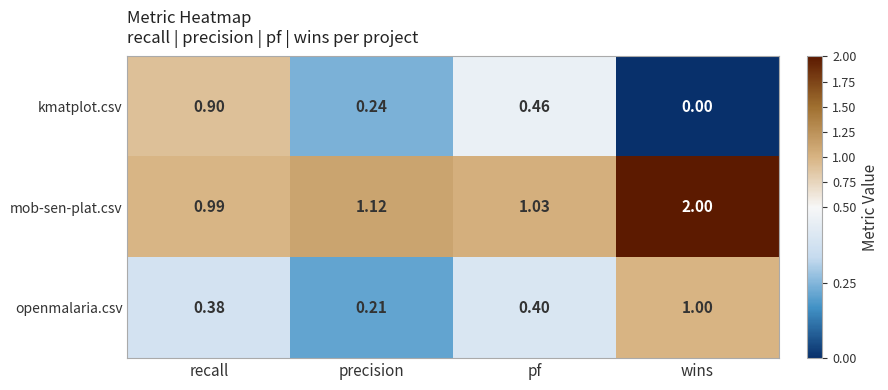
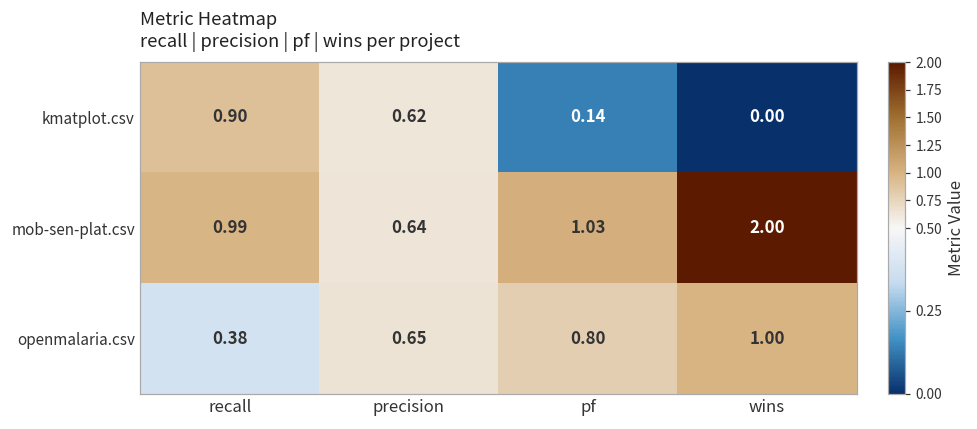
kmatplot.csv, precision: 0.24 -> 0.62
kmatplot.csv, pf: 0.46 -> 0.14
mob-sen-plat.csv, precision: 1.12 -> 0.64
openmalaria.csv, precision: 0.21 -> 0.65
openmalaria.csv, pf: 0.40 -> 0.80
